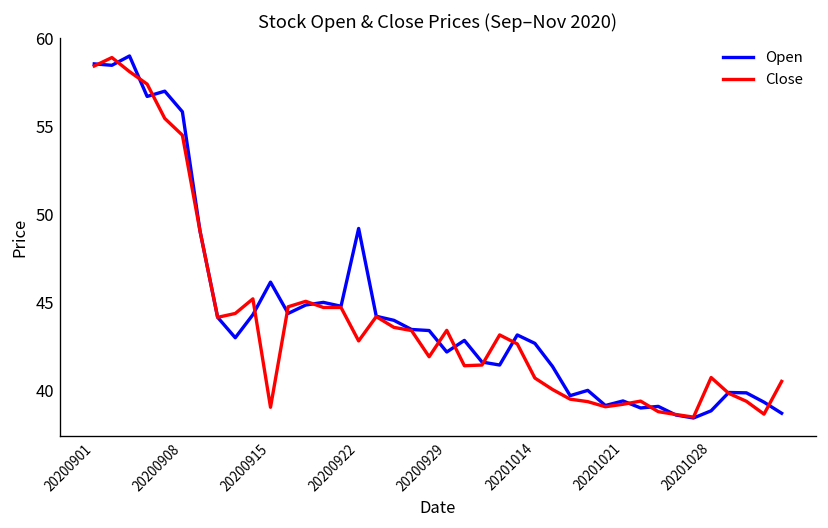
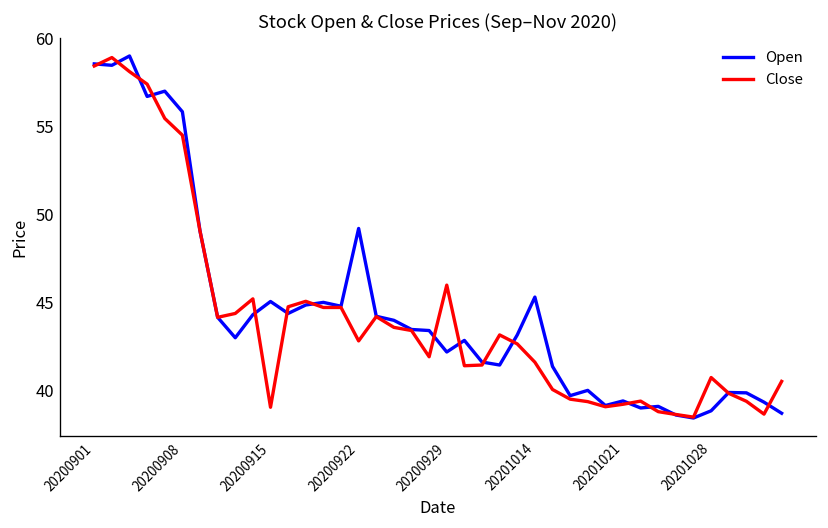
Open, 20200915: 46.2 -> 45.1
Close, 20200929: 43.4 -> 46.0
Open, 20201014: 42.7 -> 45.3
Close, 20201014: 40.7 -> 41.6
